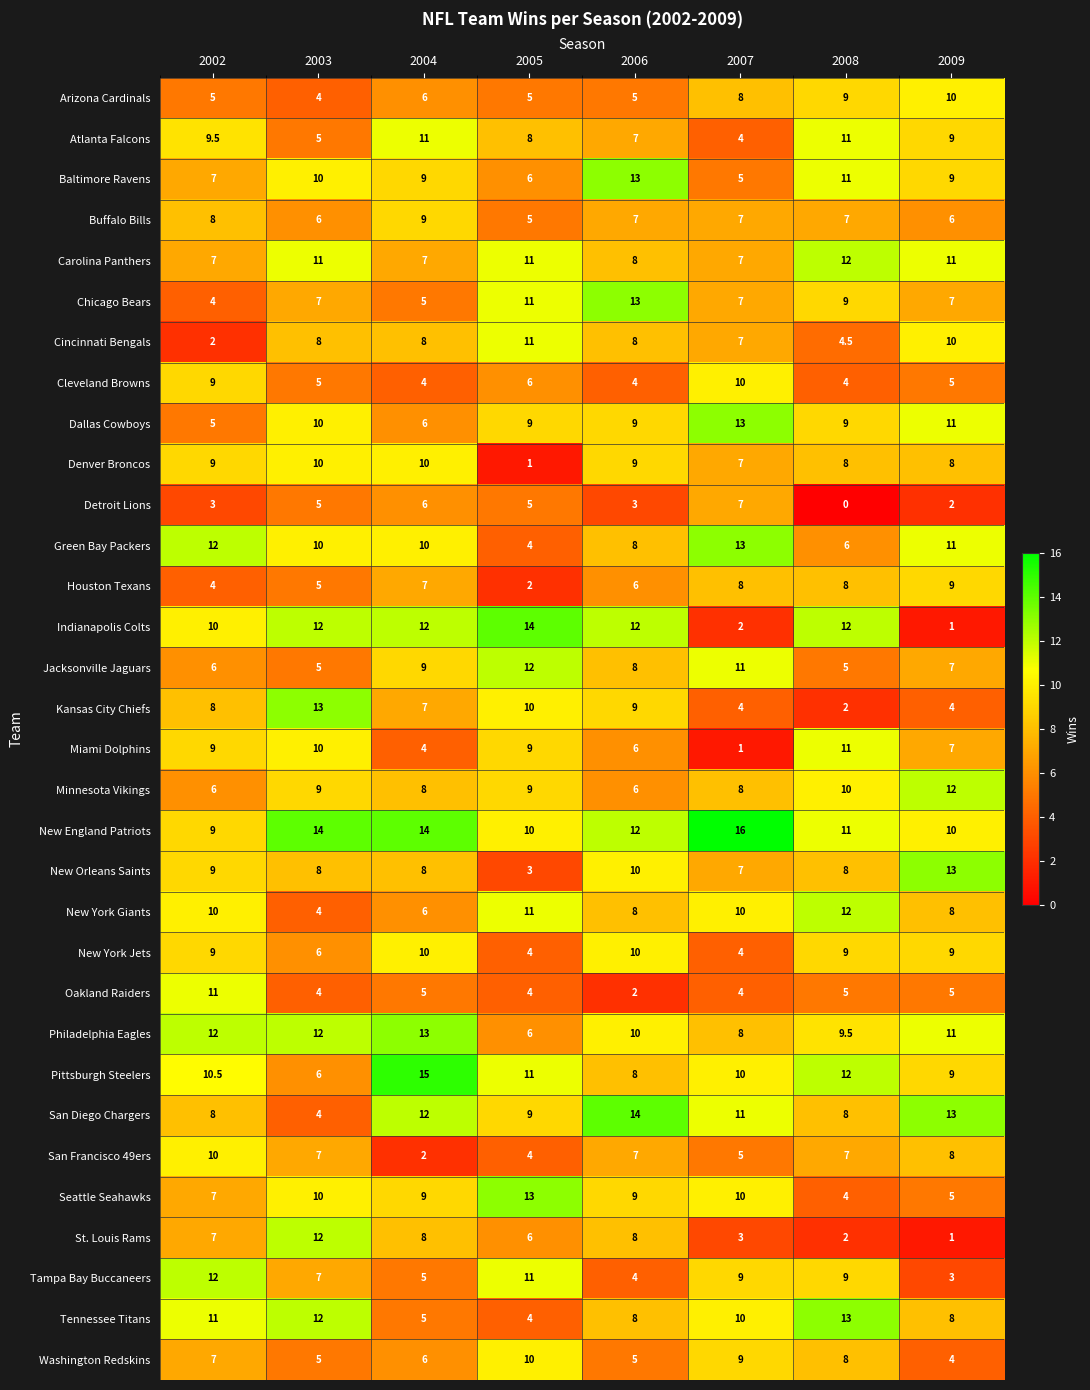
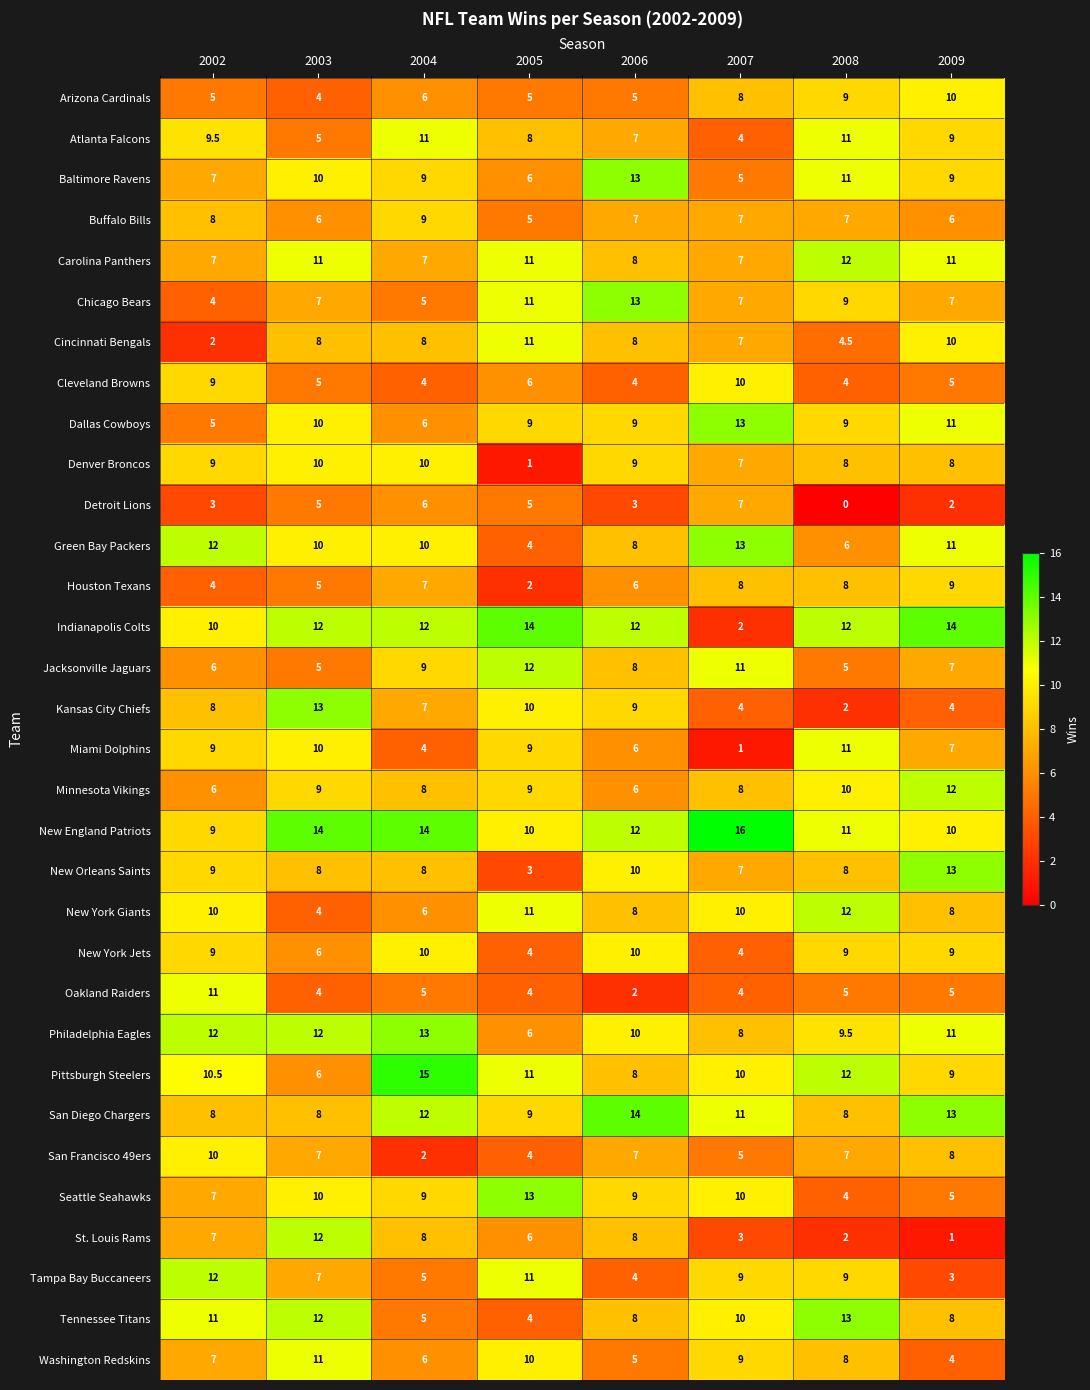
Indianapolis Colts, 2009: 1 -> 14
San Diego Chargers, 2003: 4 -> 8
Washington Redskins, 2003: 5 -> 11
